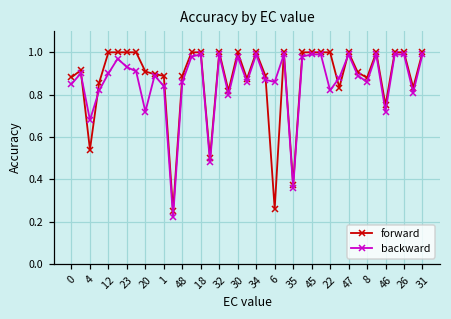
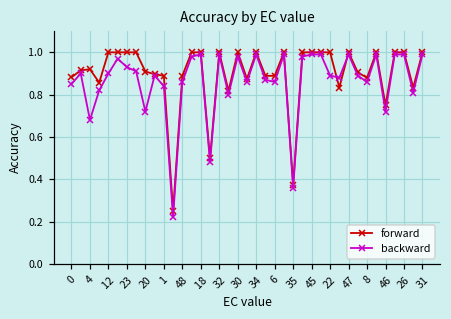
forward, 4: 0.54 -> 0.92
forward, 6: 0.26 -> 0.89
backward, 22: 0.82 -> 0.89
